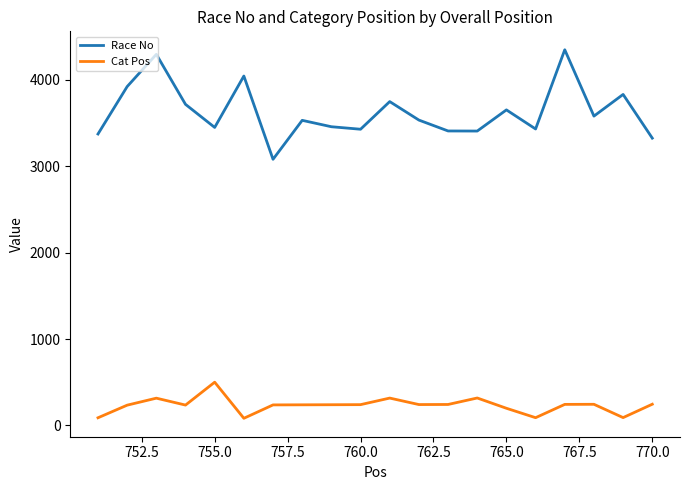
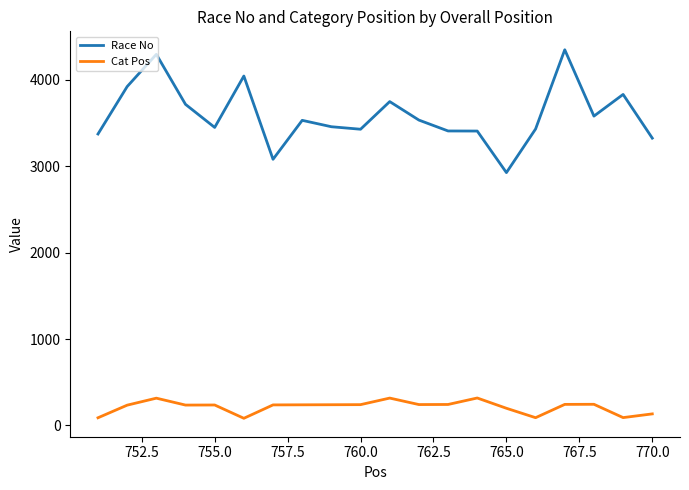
Cat Pos, 755.0: 500 -> 200
Race No, 765.0: 3700 -> 2900
Cat Pos, 770.0: 200 -> 100
